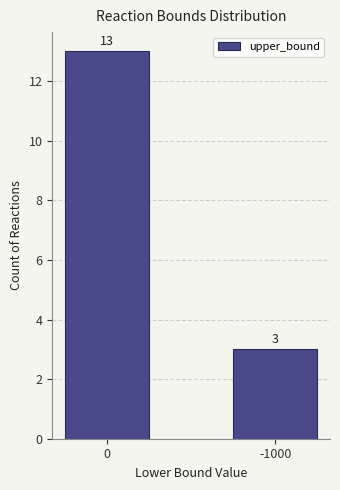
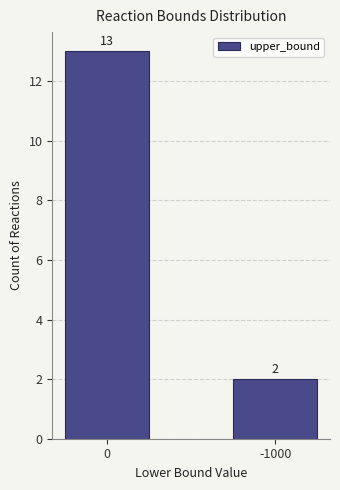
-1000: 3 -> 2
